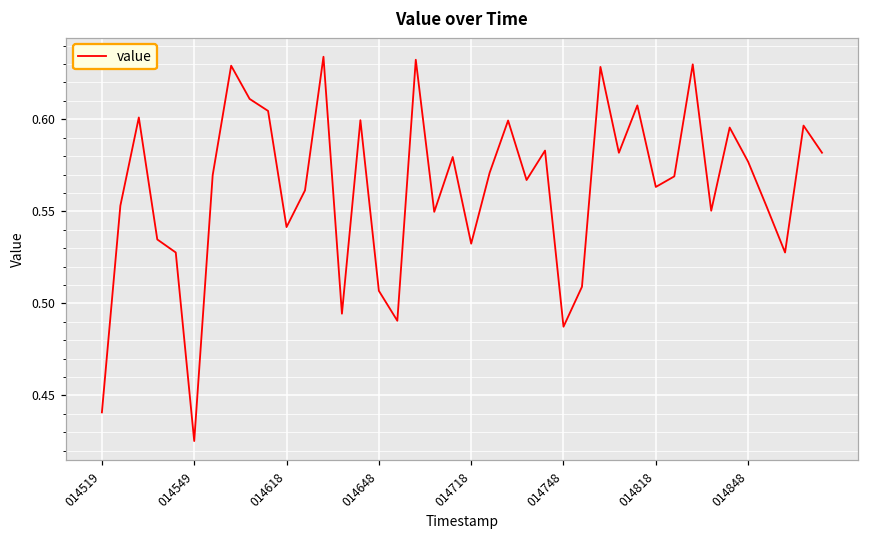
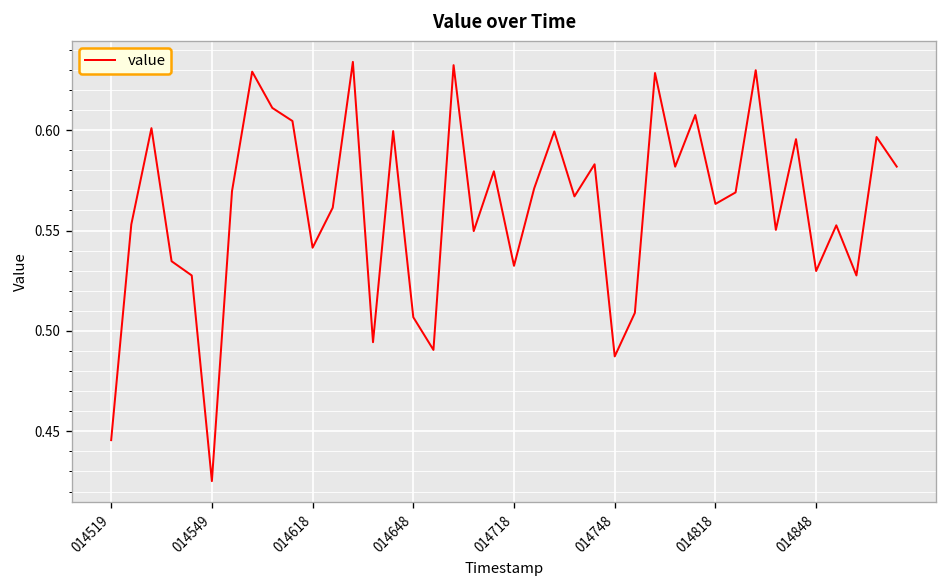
014519: 0.441 -> 0.446
014848: 0.577 -> 0.530
